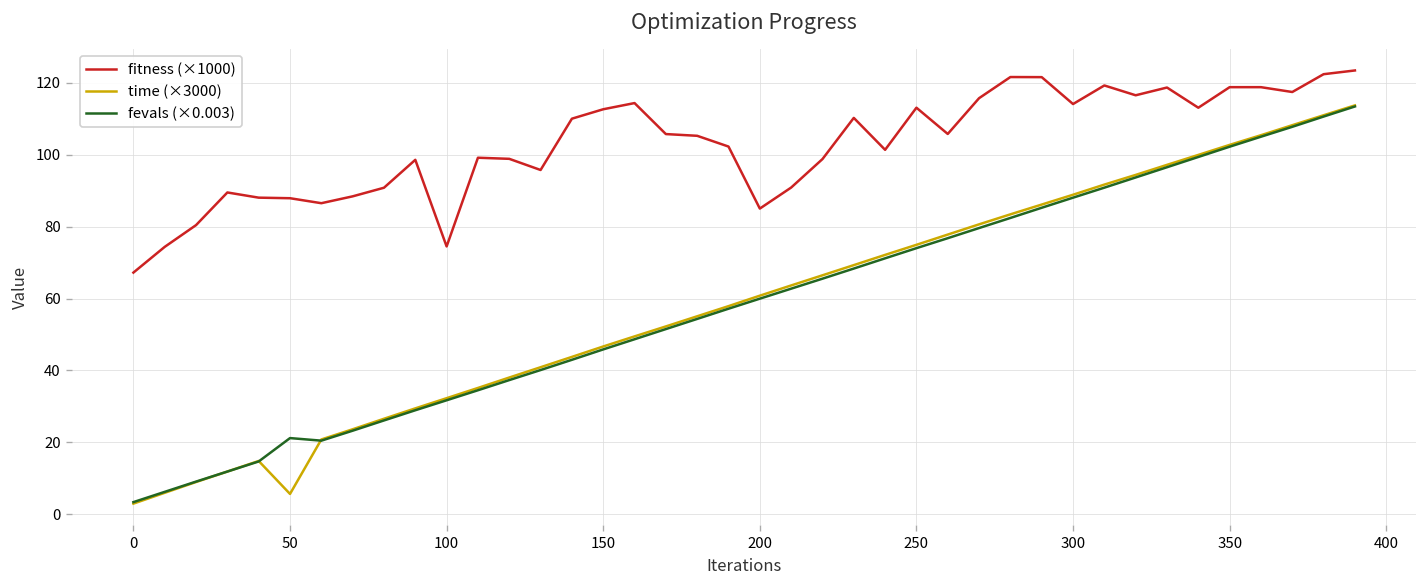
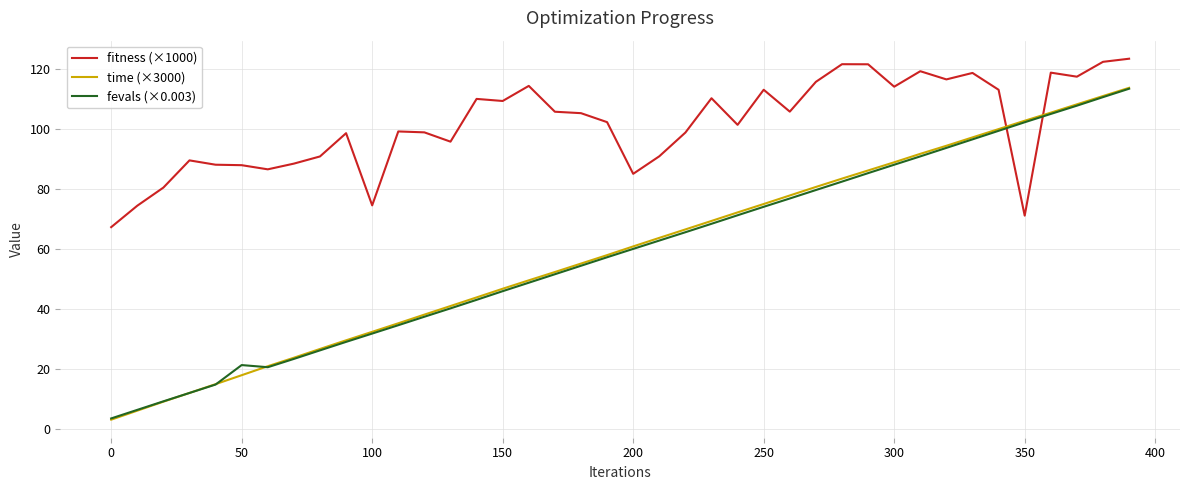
time (×3000), 50: 6 -> 18
fitness (×1000), 150: 113 -> 109
fitness (×1000), 350: 119 -> 71
